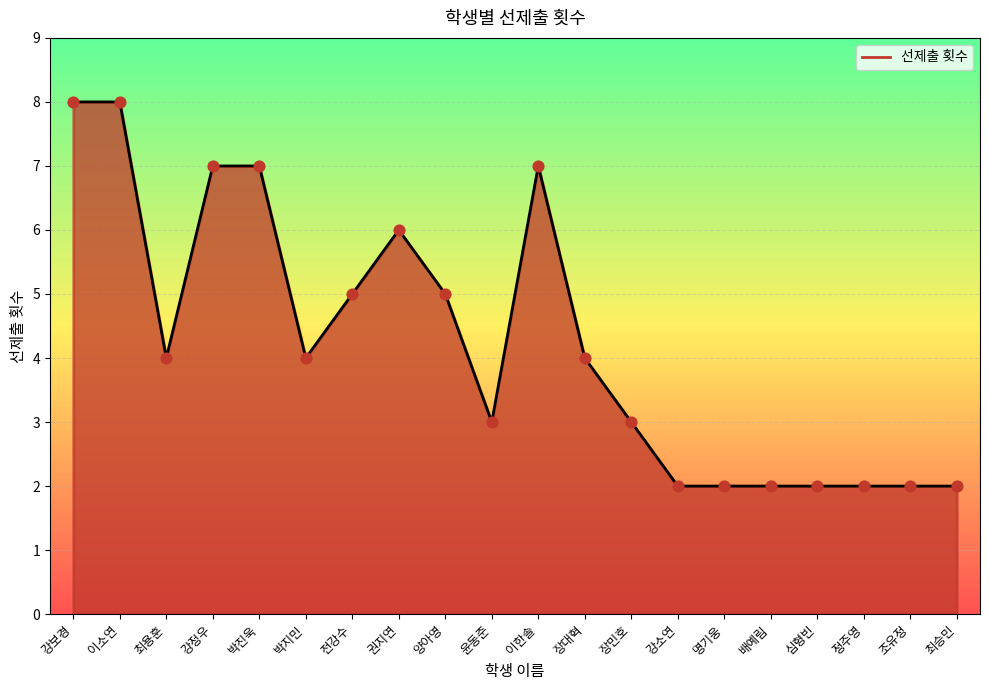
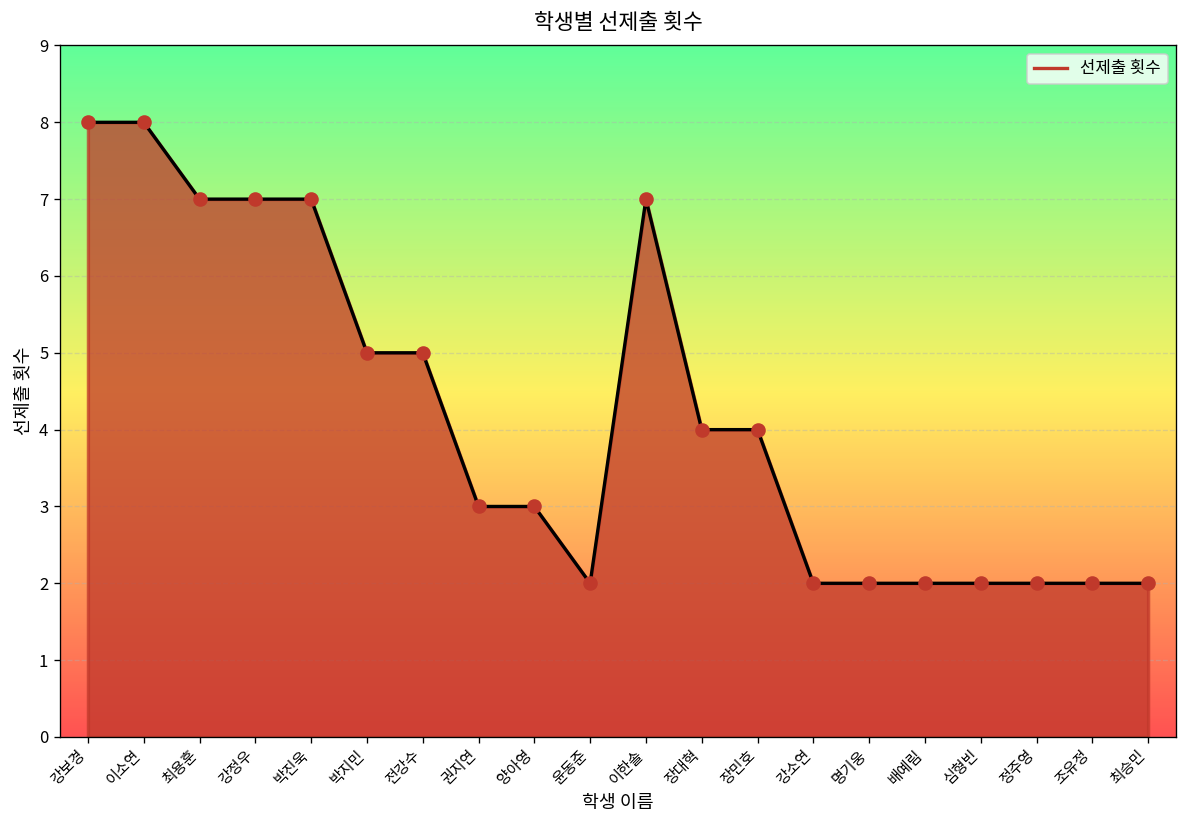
최용훈: 4 -> 7
박지민: 4 -> 5
권지연: 6 -> 3
양아영: 5 -> 3
윤동준: 3 -> 2
장민호: 3 -> 4
